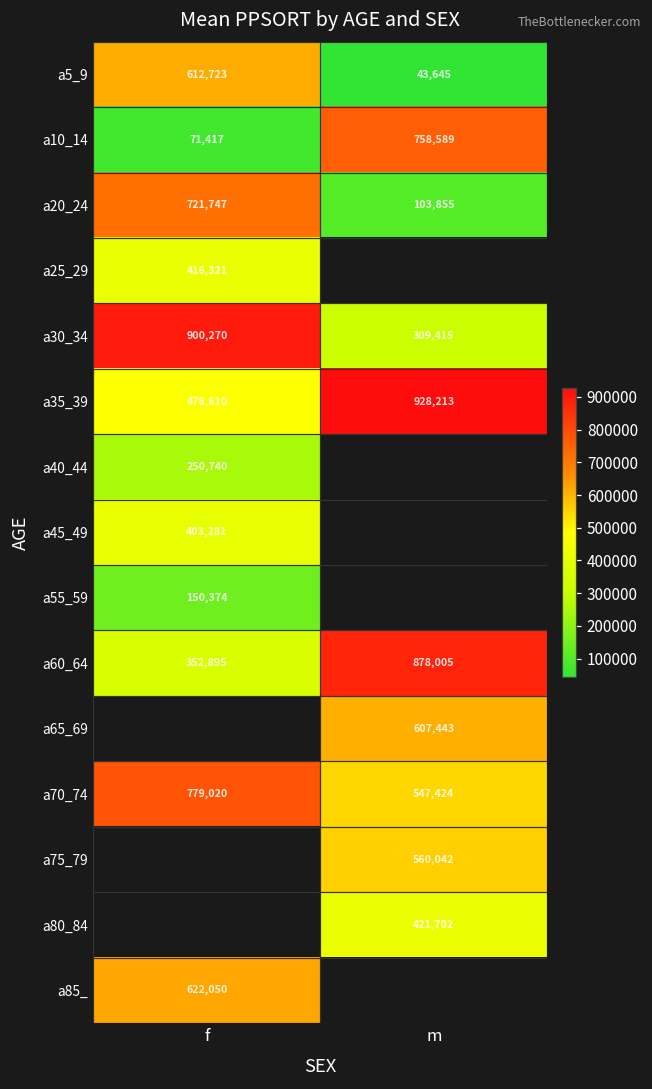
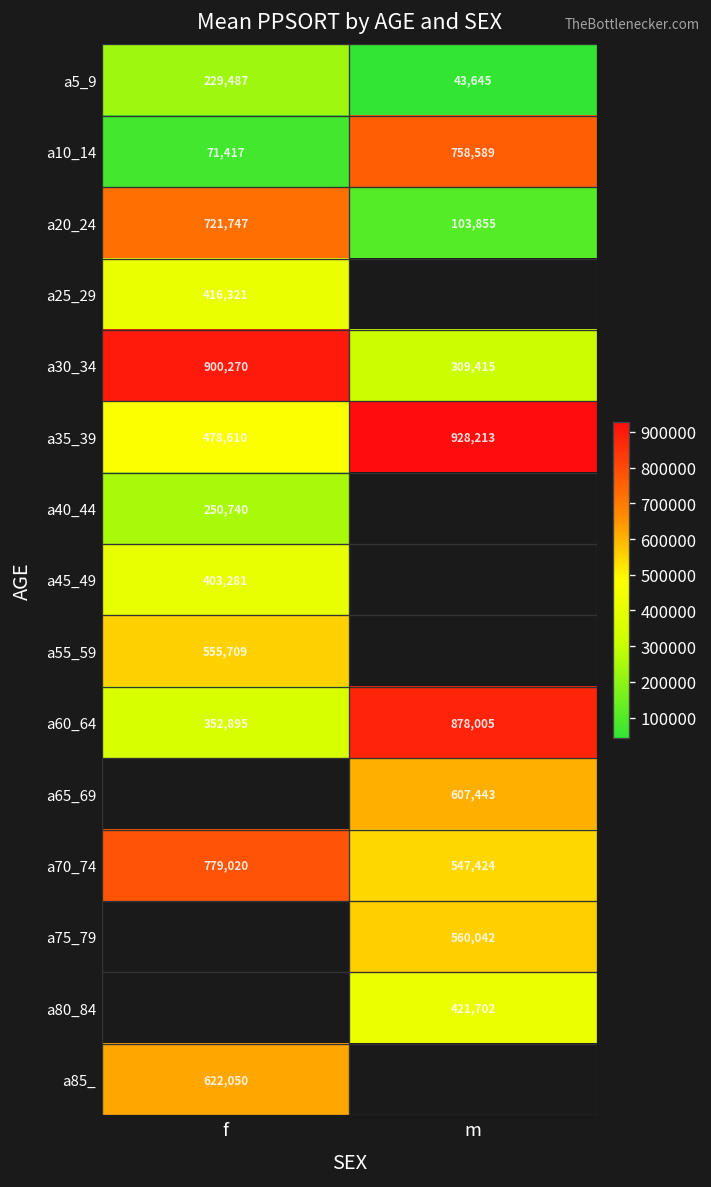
a5_9, f: 612,723 -> 229,487
a55_59, f: 150,374 -> 555,709
